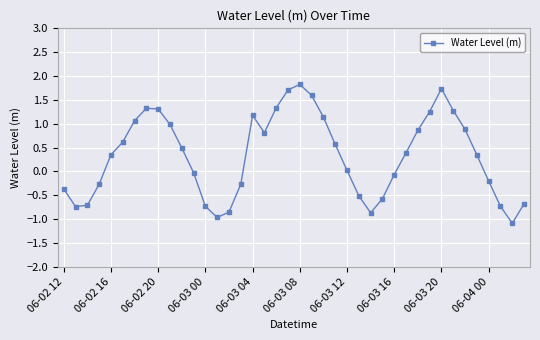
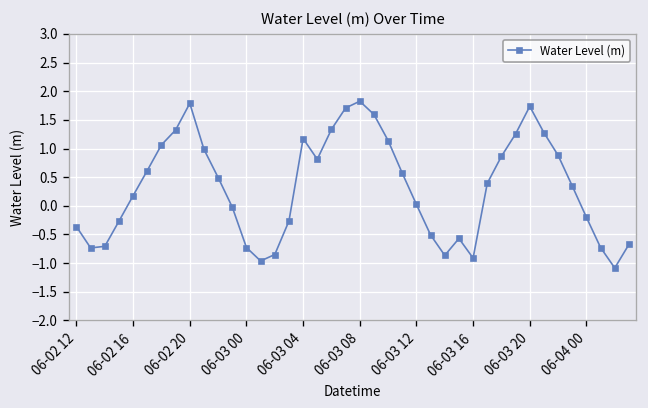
06-02 16: 0.3 -> 0.2
06-02 20: 1.3 -> 1.8
06-03 16: -0.1 -> -0.9
